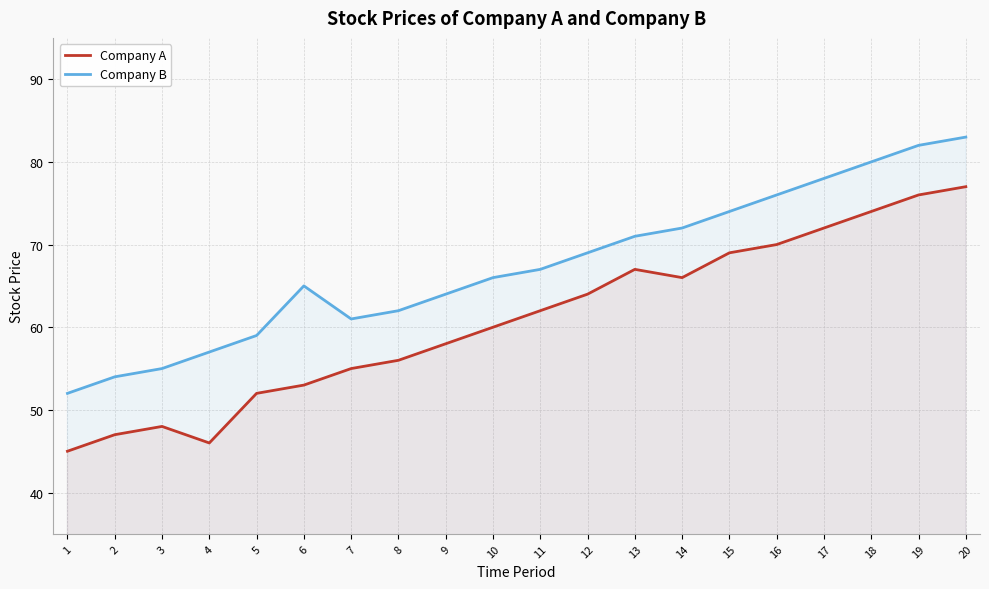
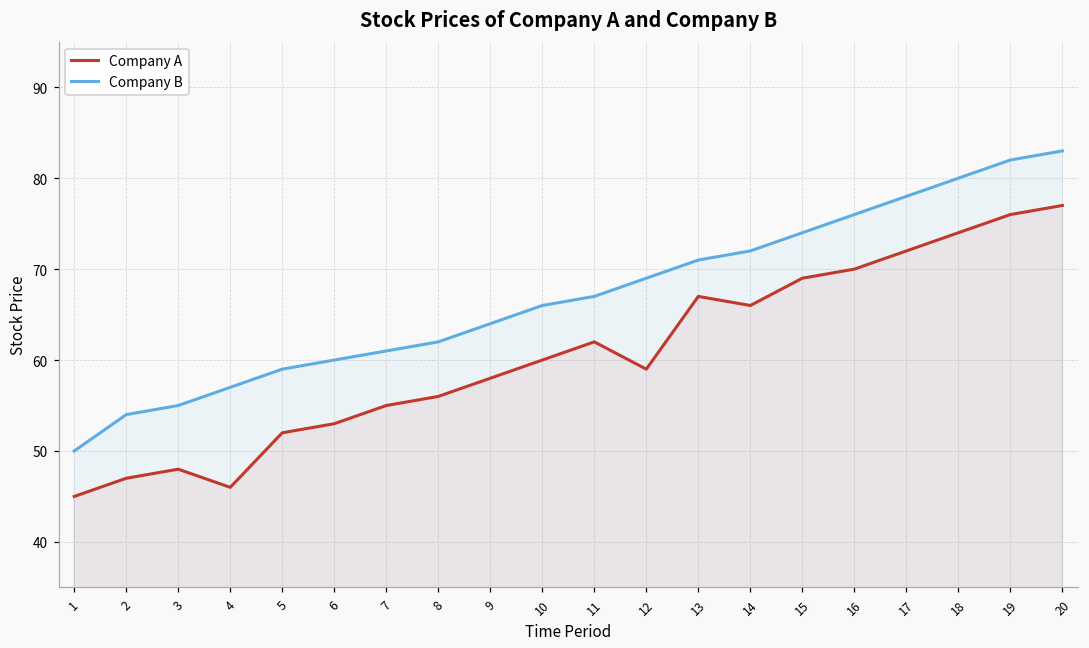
Company B, 1: 52 -> 50
Company B, 6: 65 -> 60
Company A, 12: 64 -> 59
